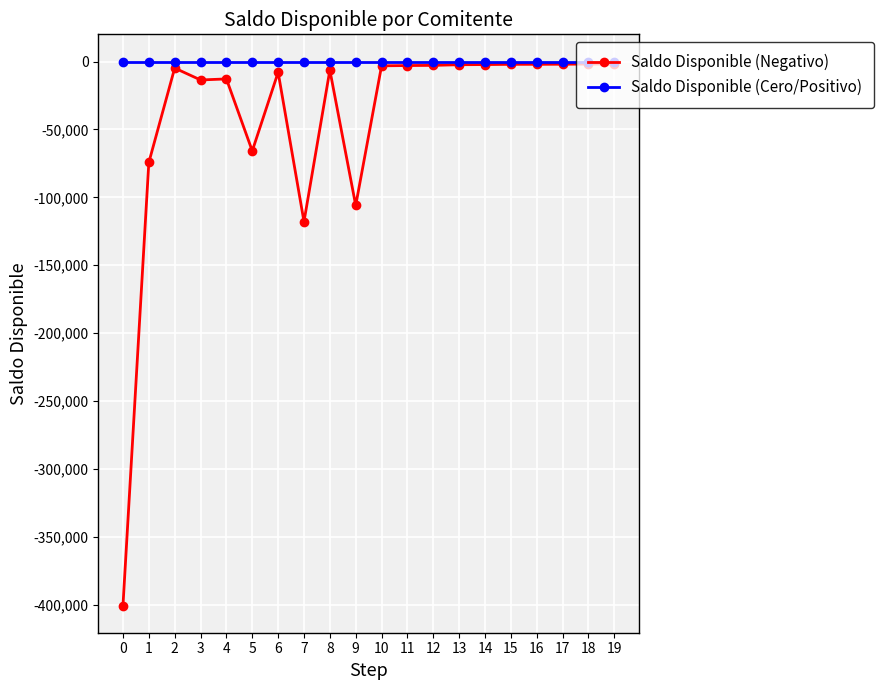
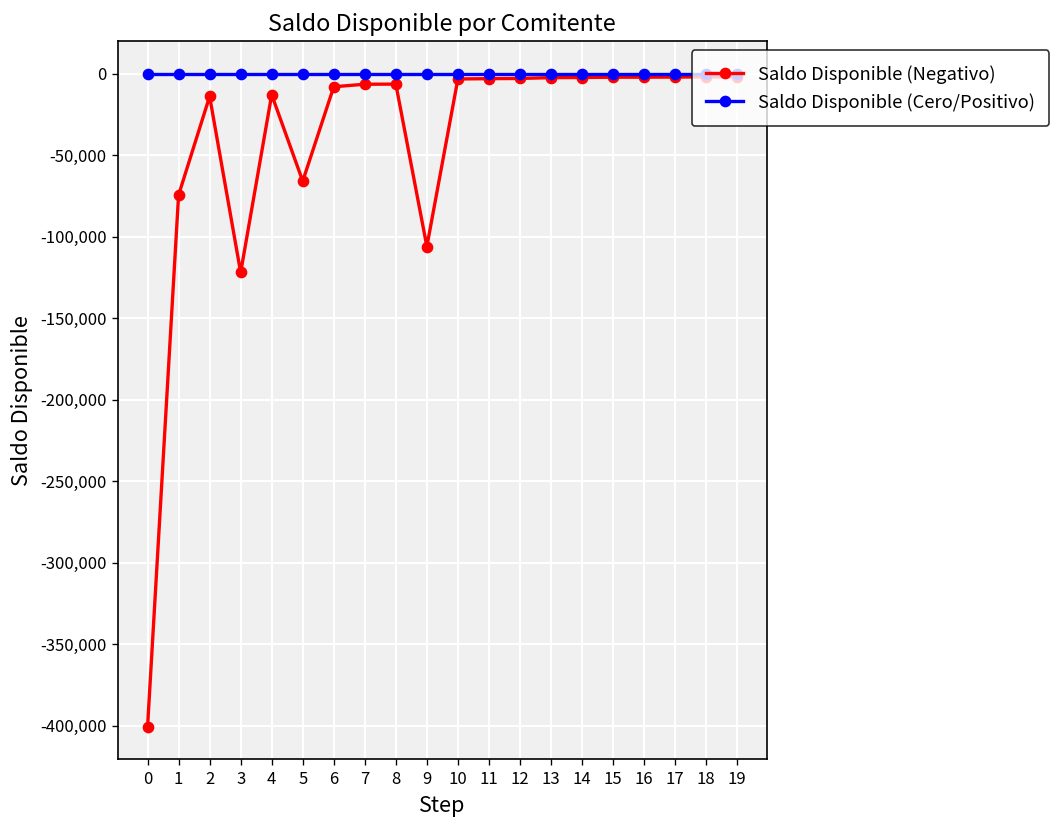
Saldo Disponible (Negativo), 2: -5,000 -> -14,000
Saldo Disponible (Negativo), 3: -14,000 -> -122,000
Saldo Disponible (Negativo), 7: -118,000 -> -6,000
